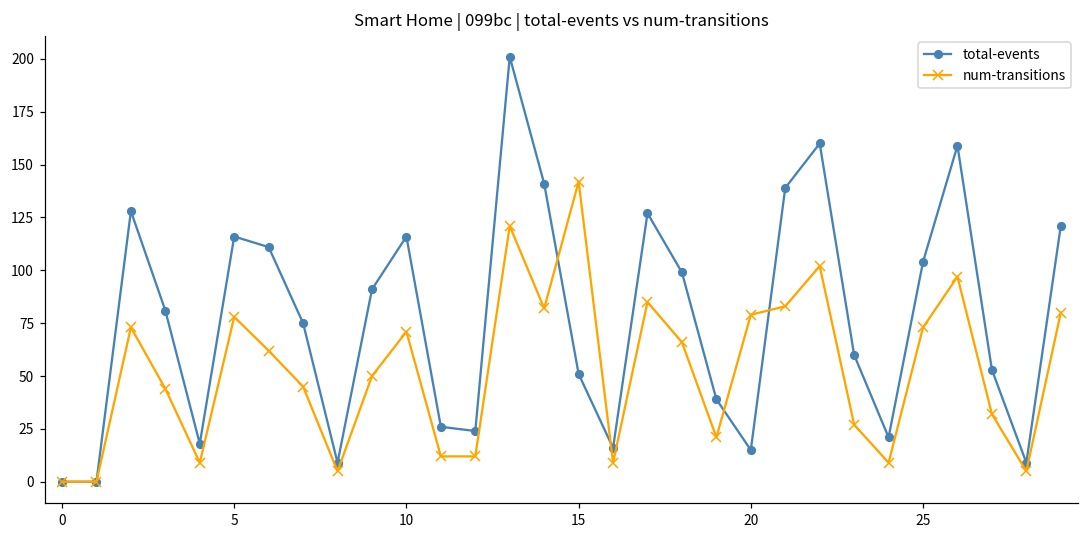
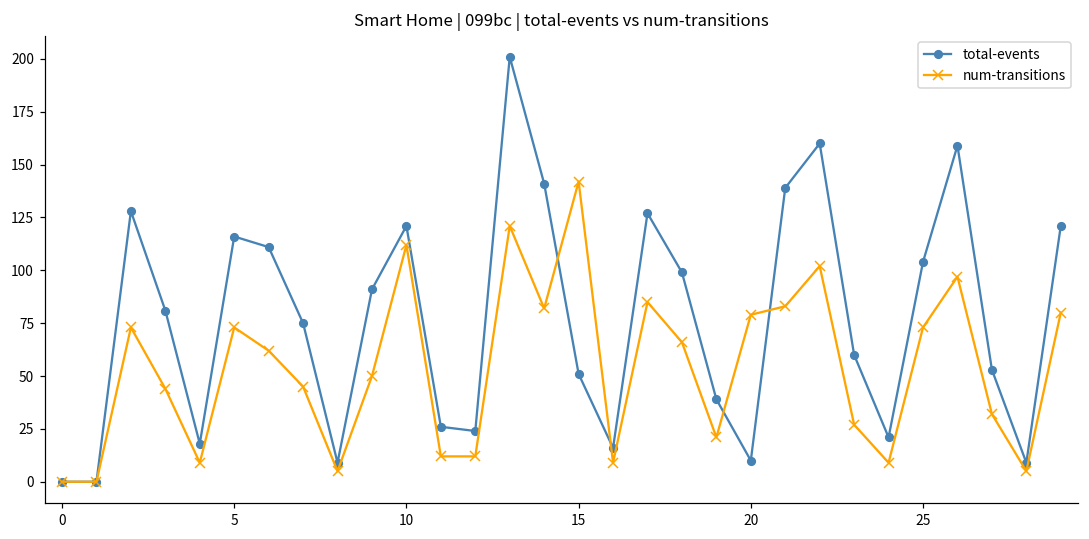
num-transitions, 5: 78 -> 73
total-events, 10: 116 -> 121
num-transitions, 10: 71 -> 112
total-events, 20: 15 -> 10
